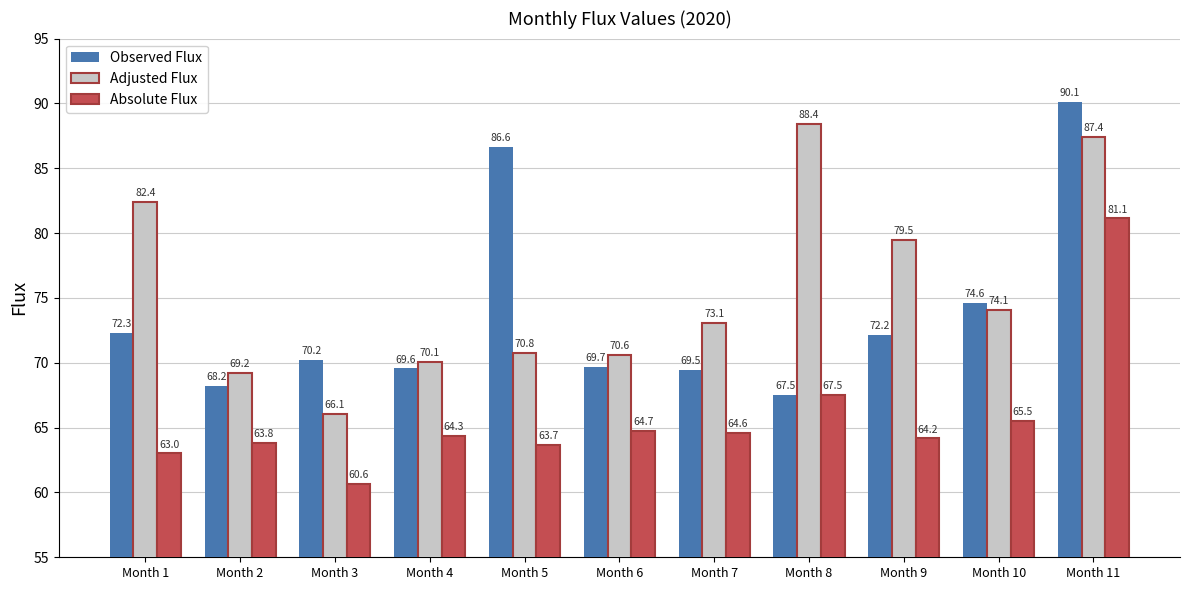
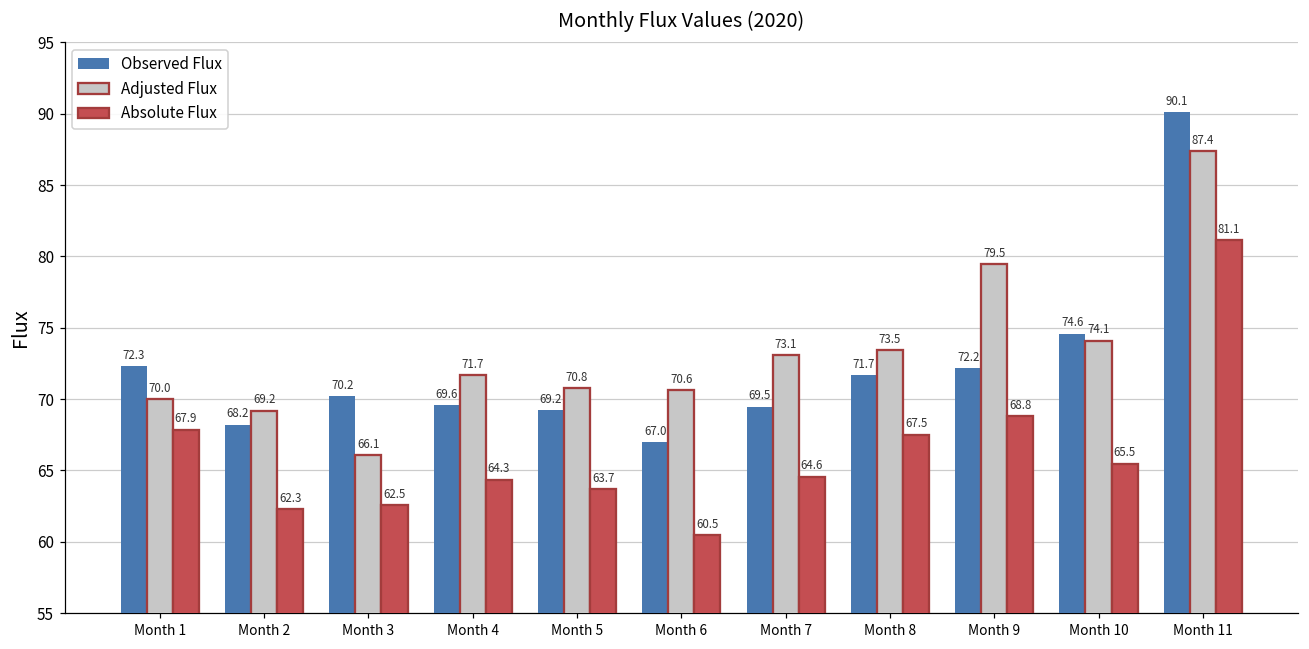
Adjusted Flux, Month 1: 82.4 -> 70.0
Absolute Flux, Month 1: 63.0 -> 67.9
Absolute Flux, Month 2: 63.8 -> 62.3
Absolute Flux, Month 3: 60.6 -> 62.5
Adjusted Flux, Month 4: 70.1 -> 71.7
Observed Flux, Month 5: 86.6 -> 69.2
Observed Flux, Month 6: 69.7 -> 67.0
Absolute Flux, Month 6: 64.7 -> 60.5
Observed Flux, Month 8: 67.5 -> 71.7
Adjusted Flux, Month 8: 88.4 -> 73.5
Absolute Flux, Month 9: 64.2 -> 68.8
